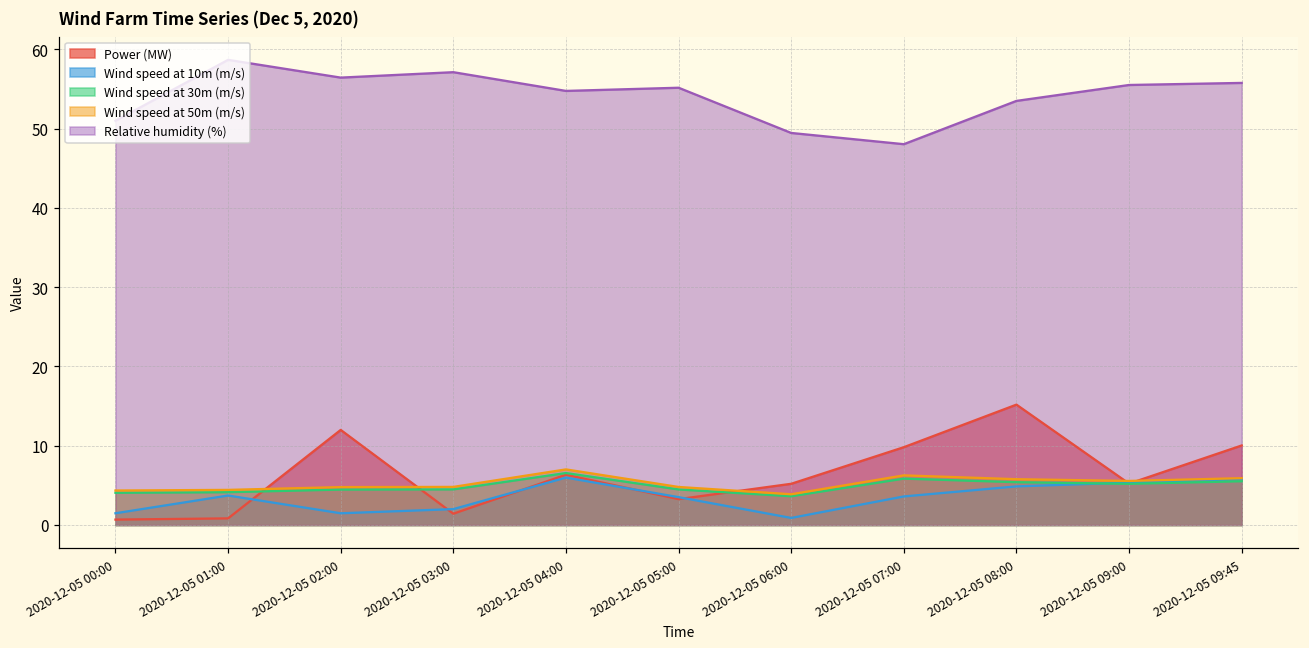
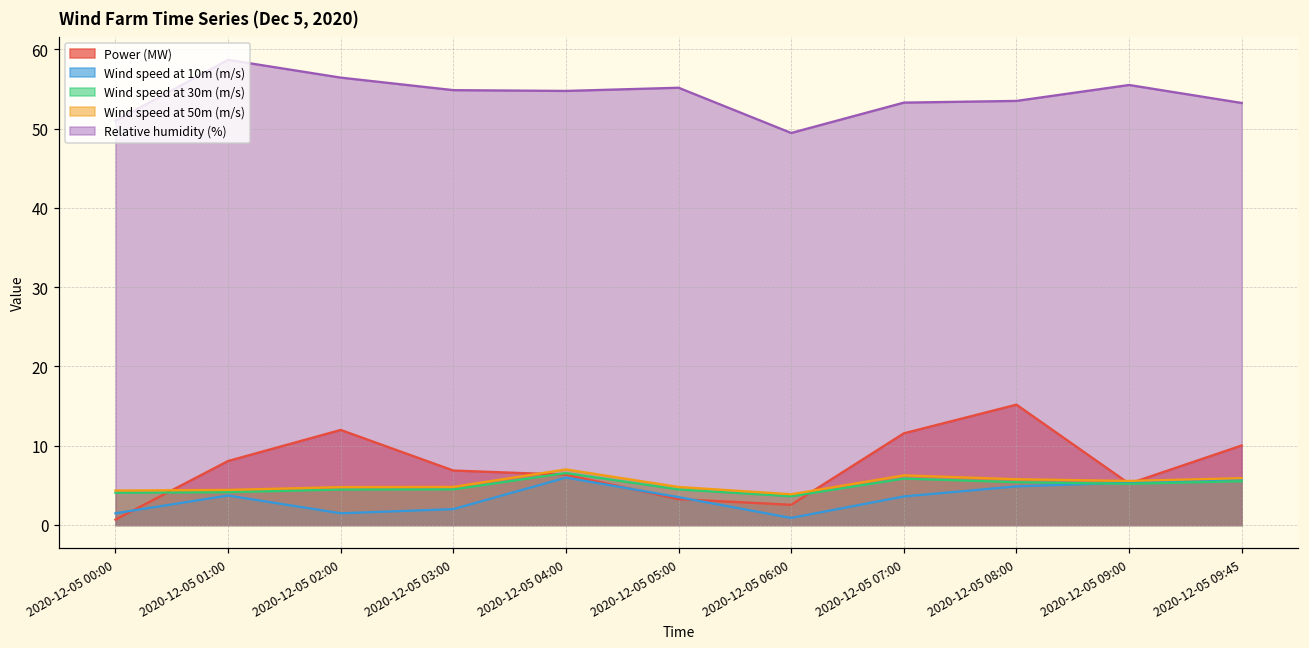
Power (MW), 2020-12-05 01:00: 1 -> 8
Power (MW), 2020-12-05 03:00: 1 -> 7
Relative humidity (%), 2020-12-05 03:00: 57 -> 55
Power (MW), 2020-12-05 06:00: 5 -> 3
Power (MW), 2020-12-05 07:00: 10 -> 12
Relative humidity (%), 2020-12-05 07:00: 48 -> 53
Relative humidity (%), 2020-12-05 09:45: 56 -> 53
